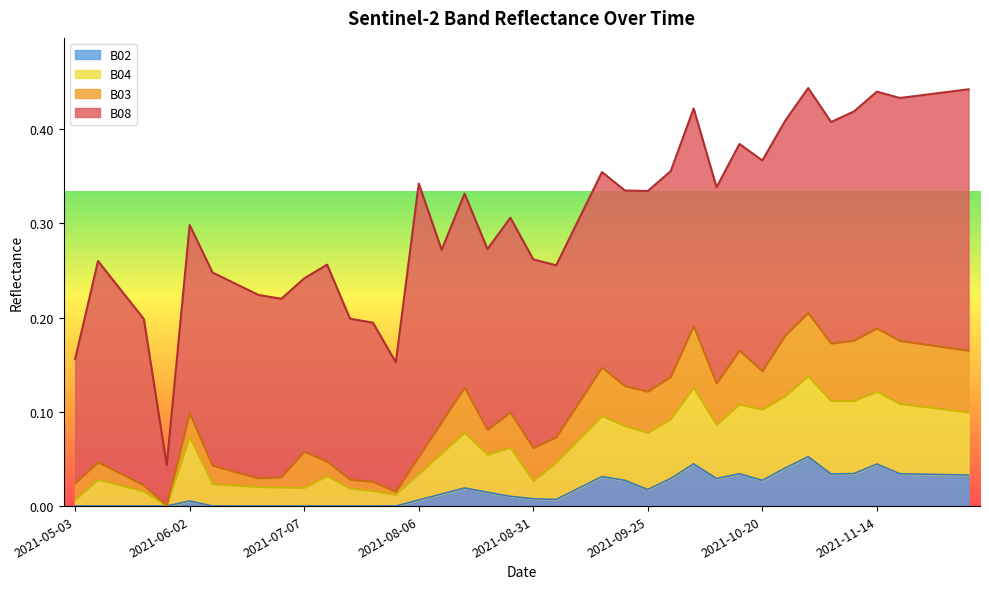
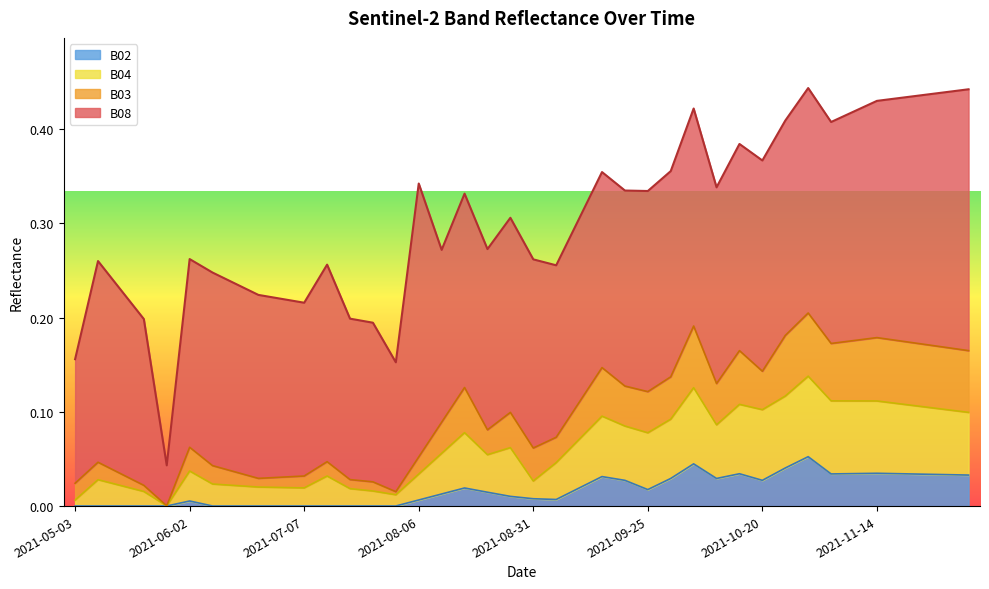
B04, 2021-06-02: 0.07 -> 0.03
B03, 2021-07-07: 0.04 -> 0.01
B02, 2021-11-14: 0.04 -> 0.03
